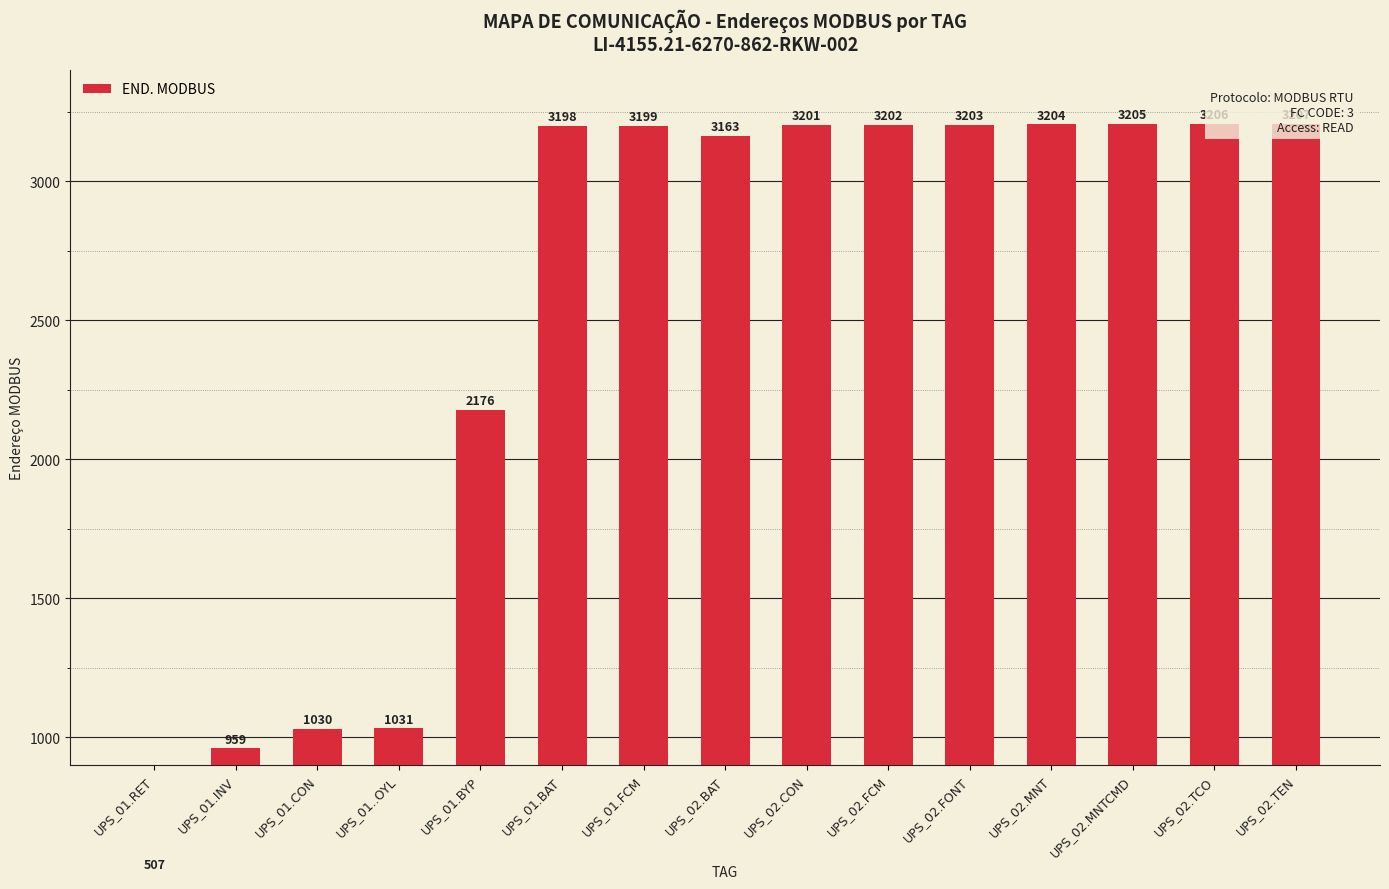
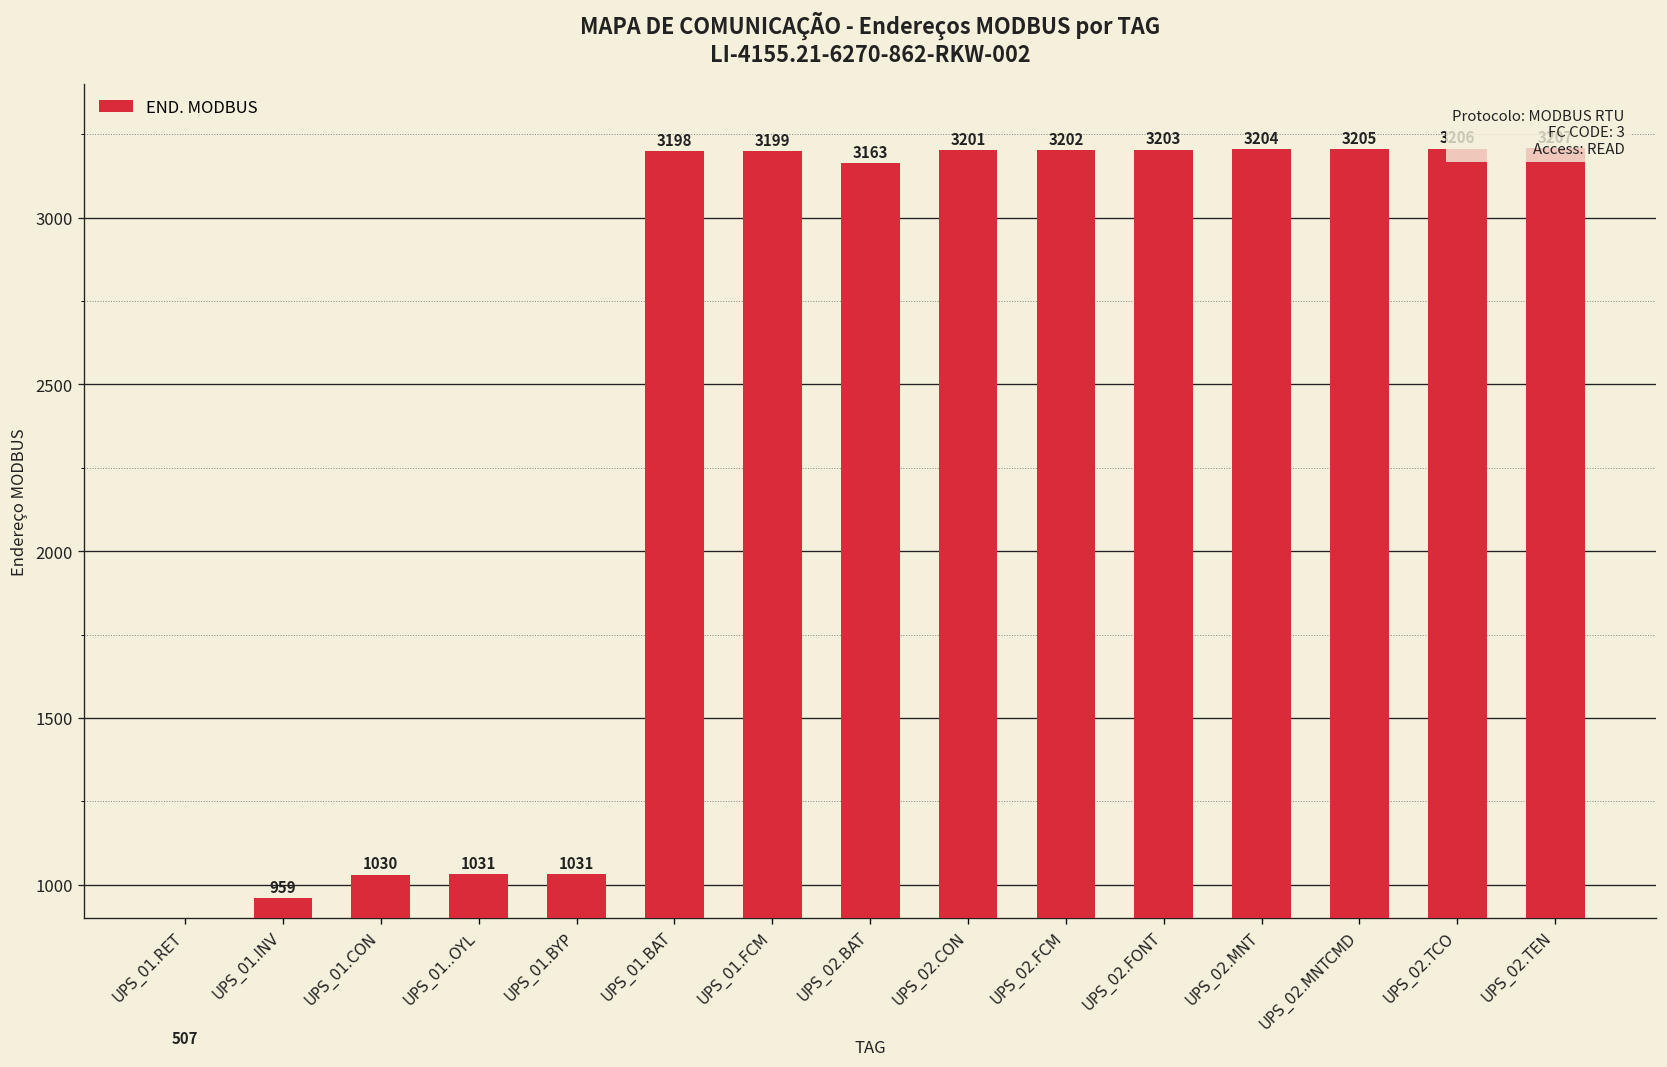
UPS_01.BYP: 2176 -> 1031
